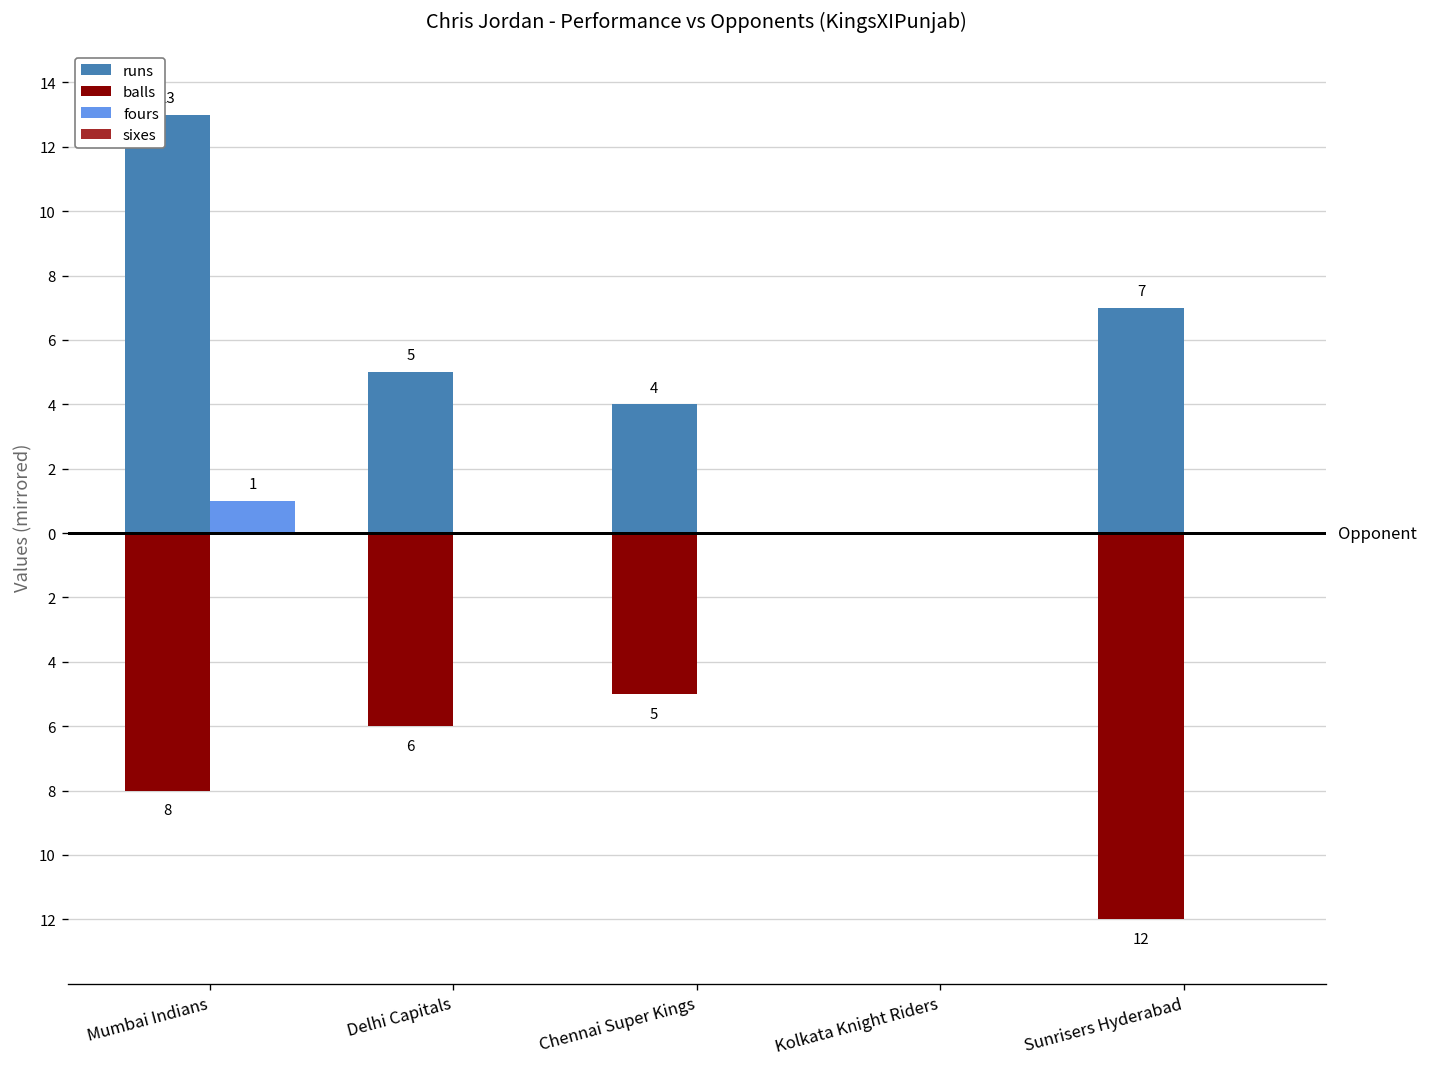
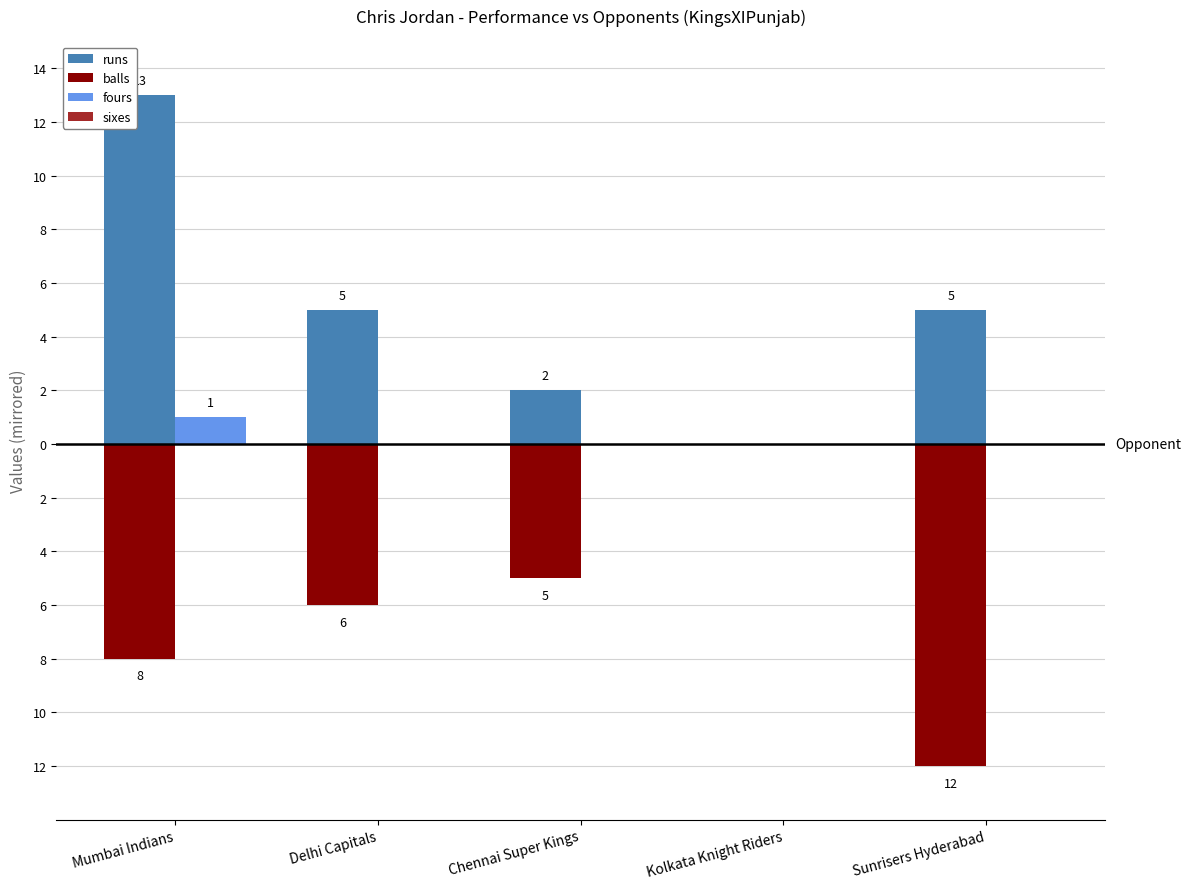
runs, Chennai Super Kings: 4 -> 2
runs, Sunrisers Hyderabad: 7 -> 5
